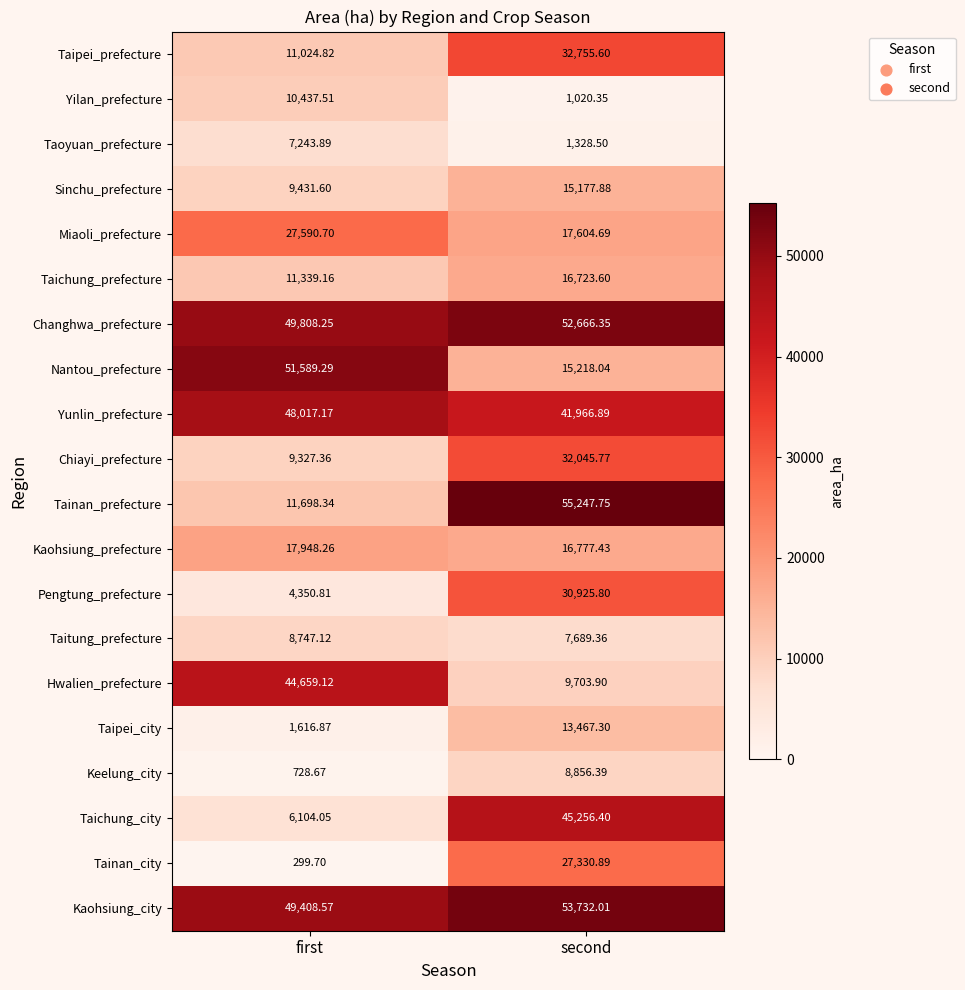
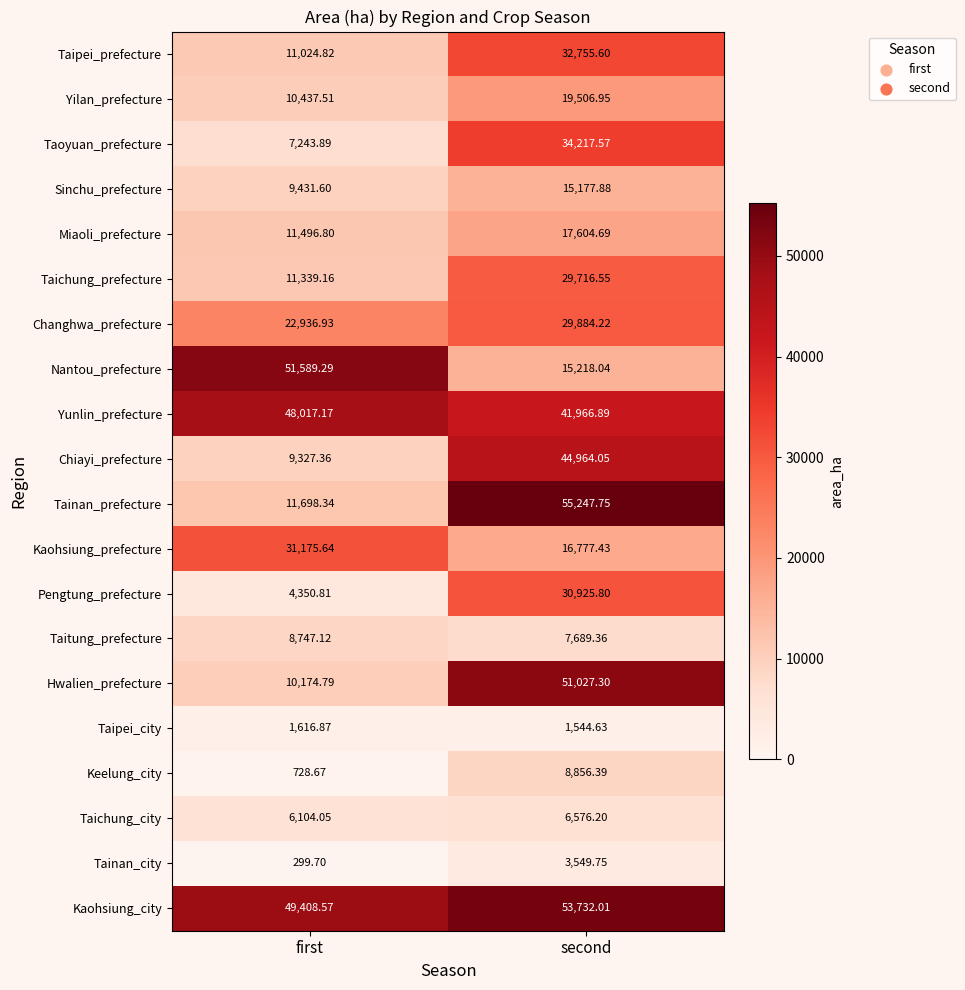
Yilan_prefecture, second: 1,020.35 -> 19,506.95
Taoyuan_prefecture, second: 1,328.50 -> 34,217.57
Miaoli_prefecture, first: 27,590.70 -> 11,496.80
Taichung_prefecture, second: 16,723.60 -> 29,716.55
Changhwa_prefecture, first: 49,808.25 -> 22,936.93
Changhwa_prefecture, second: 52,666.35 -> 29,884.22
Chiayi_prefecture, second: 32,045.77 -> 44,964.05
Kaohsiung_prefecture, first: 17,948.26 -> 31,175.64
Hwalien_prefecture, first: 44,659.12 -> 10,174.79
Hwalien_prefecture, second: 9,703.90 -> 51,027.30
Taipei_city, second: 13,467.30 -> 1,544.63
Taichung_city, second: 45,256.40 -> 6,576.20
Tainan_city, second: 27,330.89 -> 3,549.75
